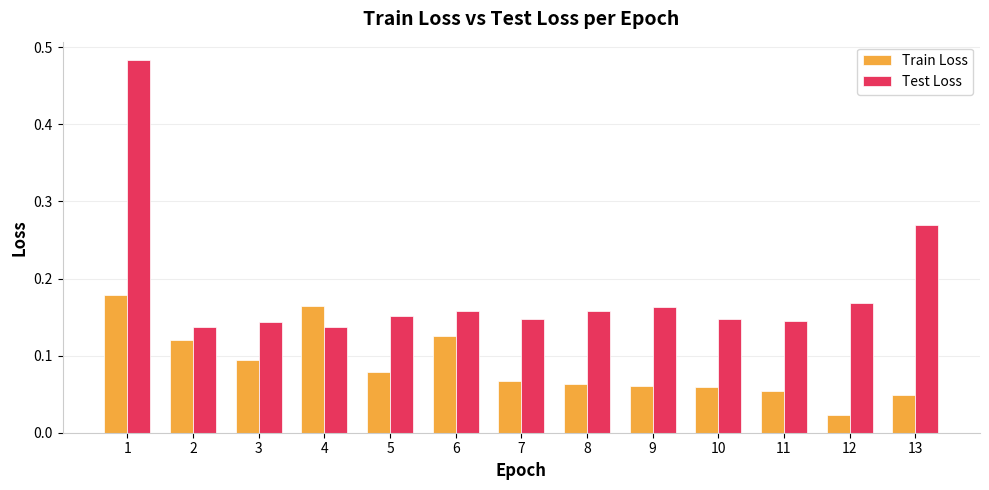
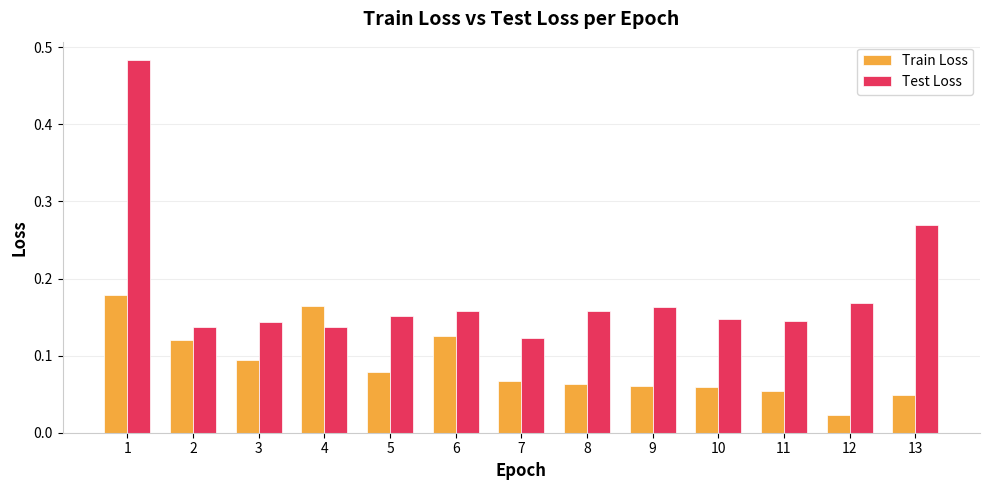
Test Loss, 7: 0.15 -> 0.12
